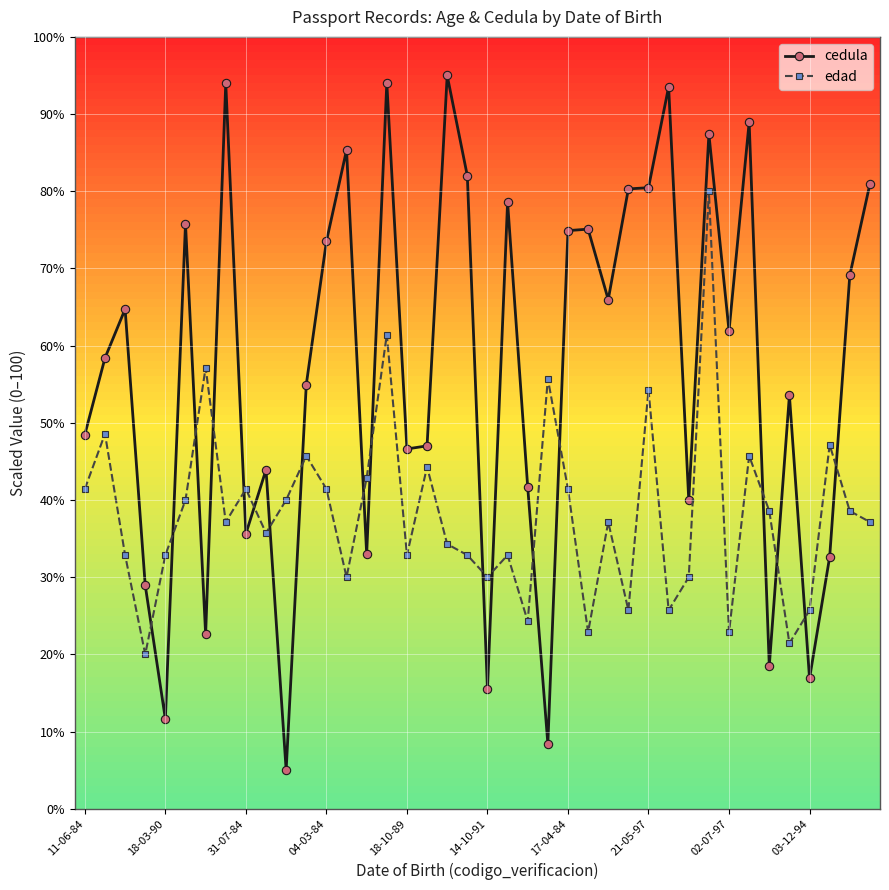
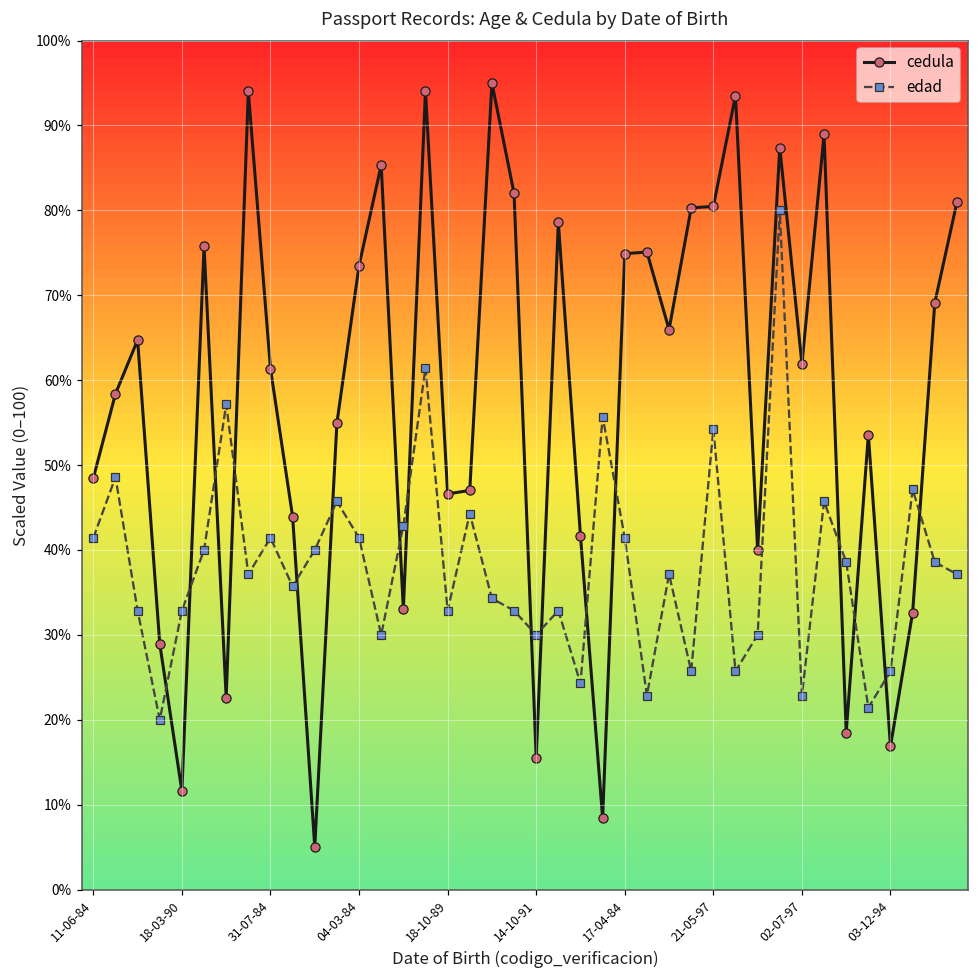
cedula, 31-07-84: 36% -> 61%
